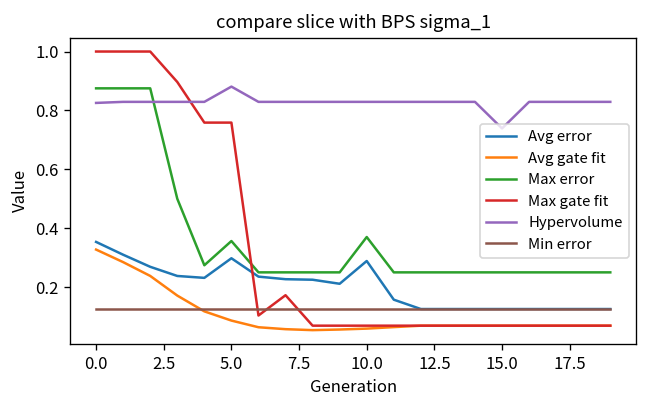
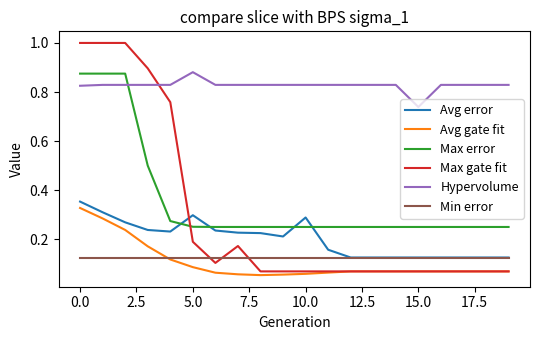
Max error, 5.0: 0.36 -> 0.25
Max gate fit, 5.0: 0.76 -> 0.19
Max error, 10.0: 0.37 -> 0.25
